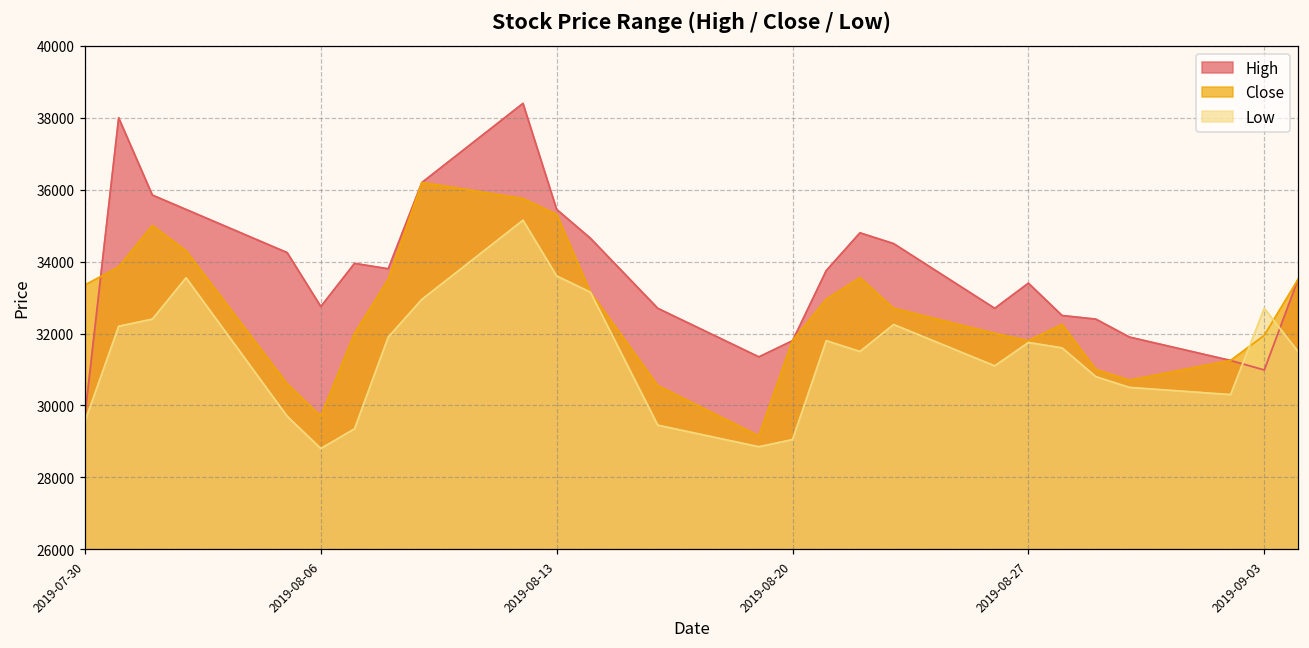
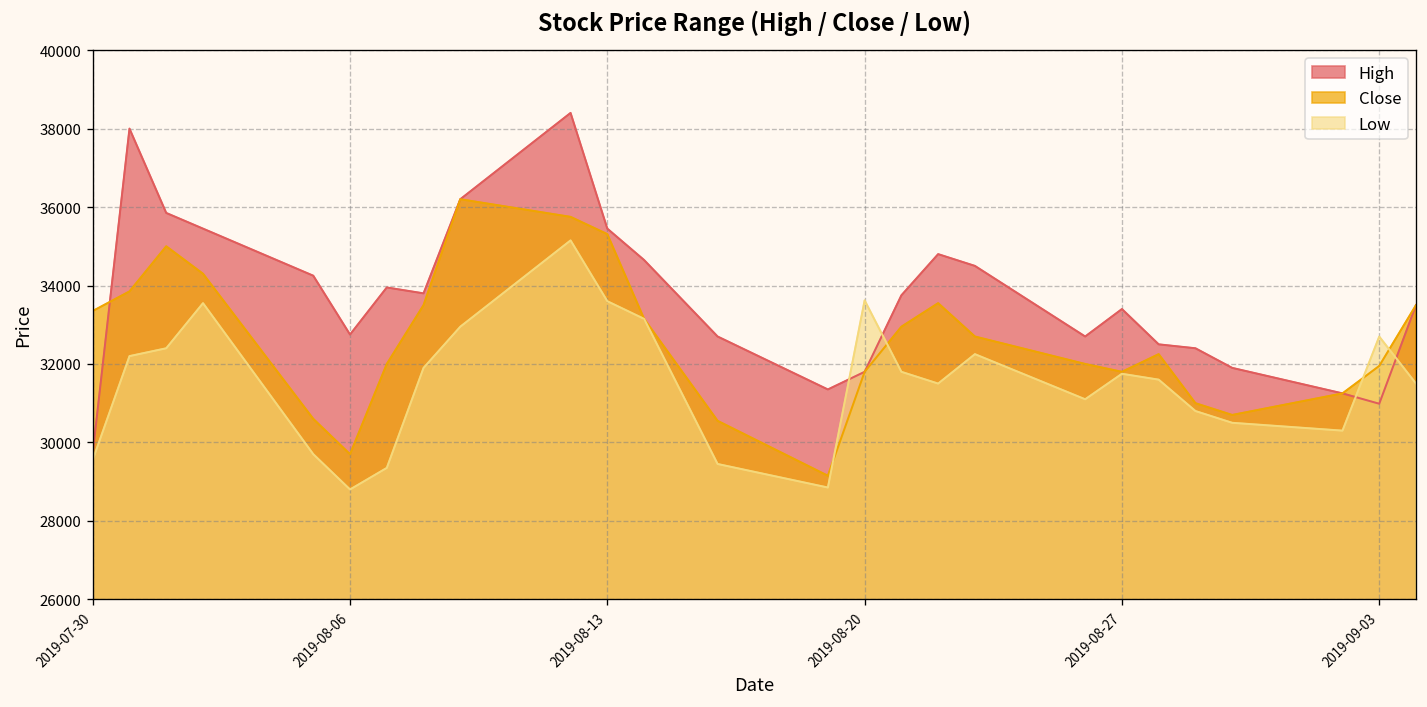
Low, 2019-08-20: 29100 -> 33600
